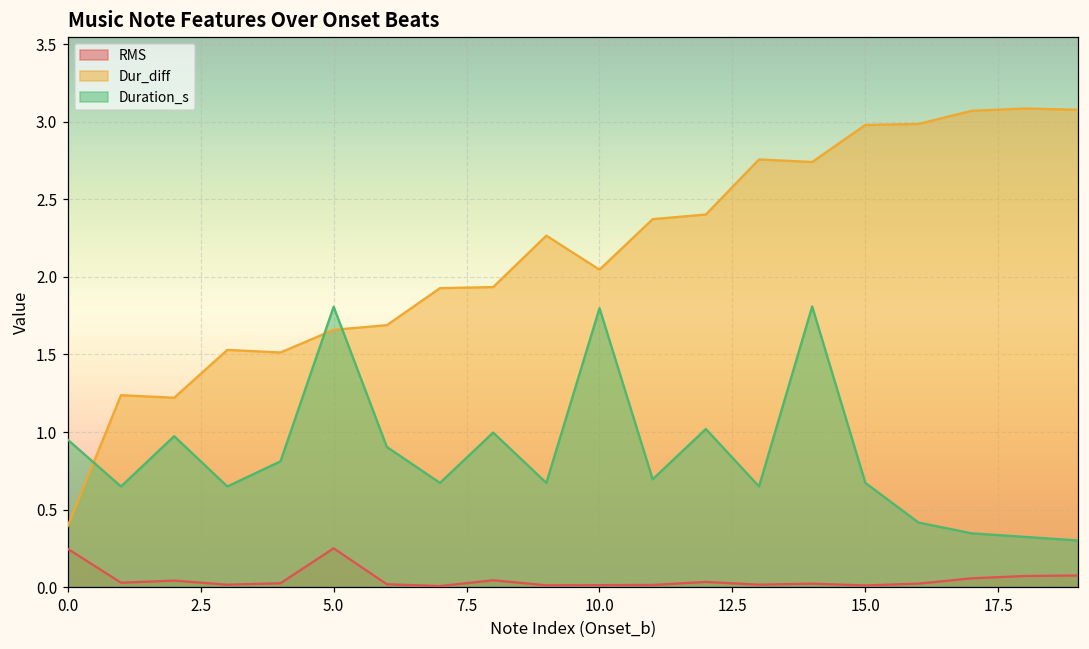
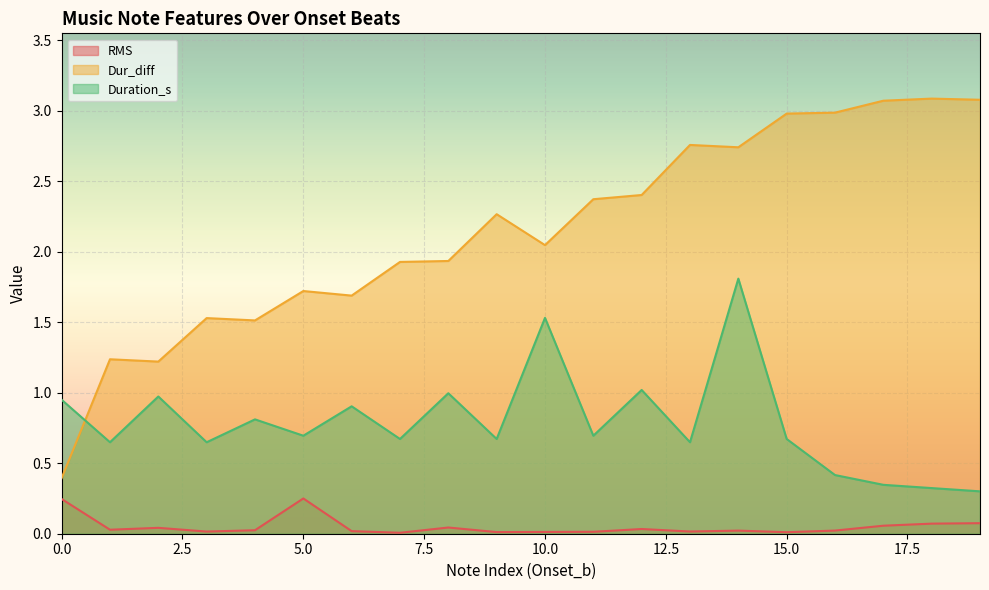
Dur_diff, 5.0: 1.66 -> 1.72
Duration_s, 5.0: 1.81 -> 0.70
Duration_s, 10.0: 1.80 -> 1.53
